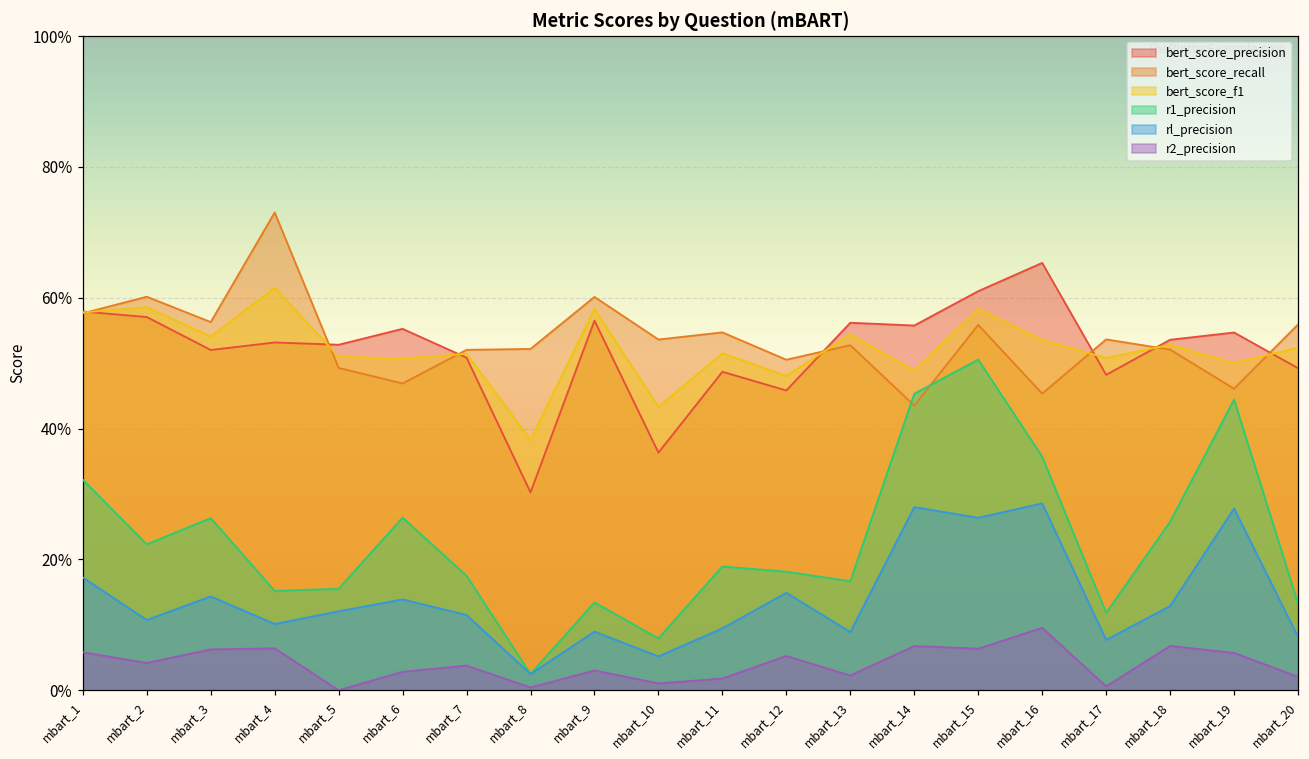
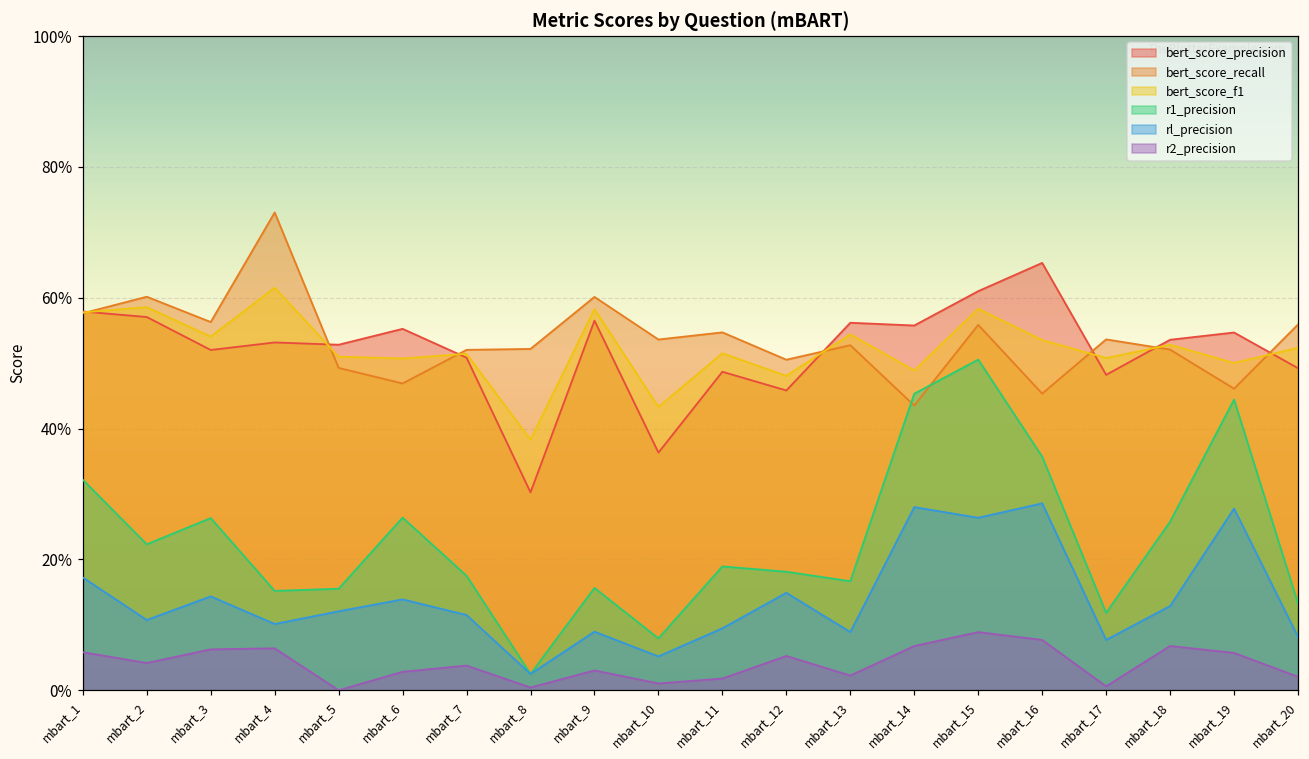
r1_precision, mbart_9: 13% -> 16%
r2_precision, mbart_15: 6% -> 9%
r2_precision, mbart_16: 10% -> 8%
